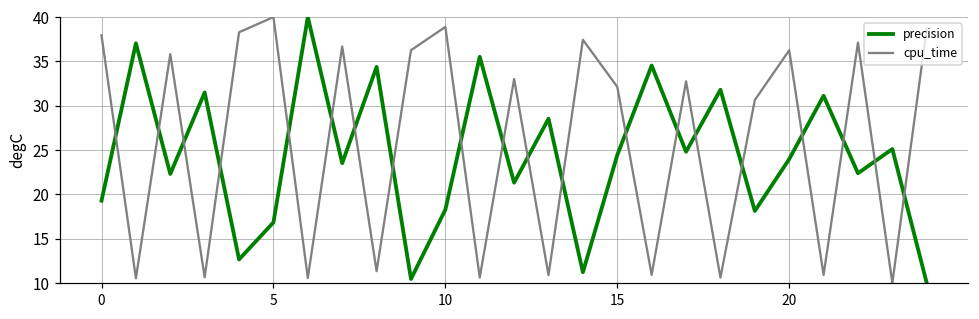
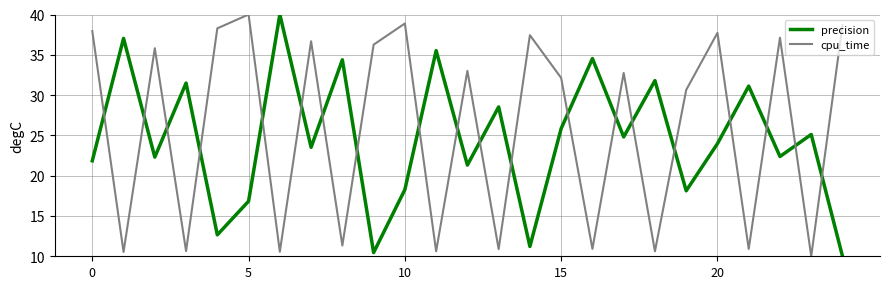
precision, 0: 19 -> 22
precision, 15: 24 -> 26
cpu_time, 20: 36 -> 38
